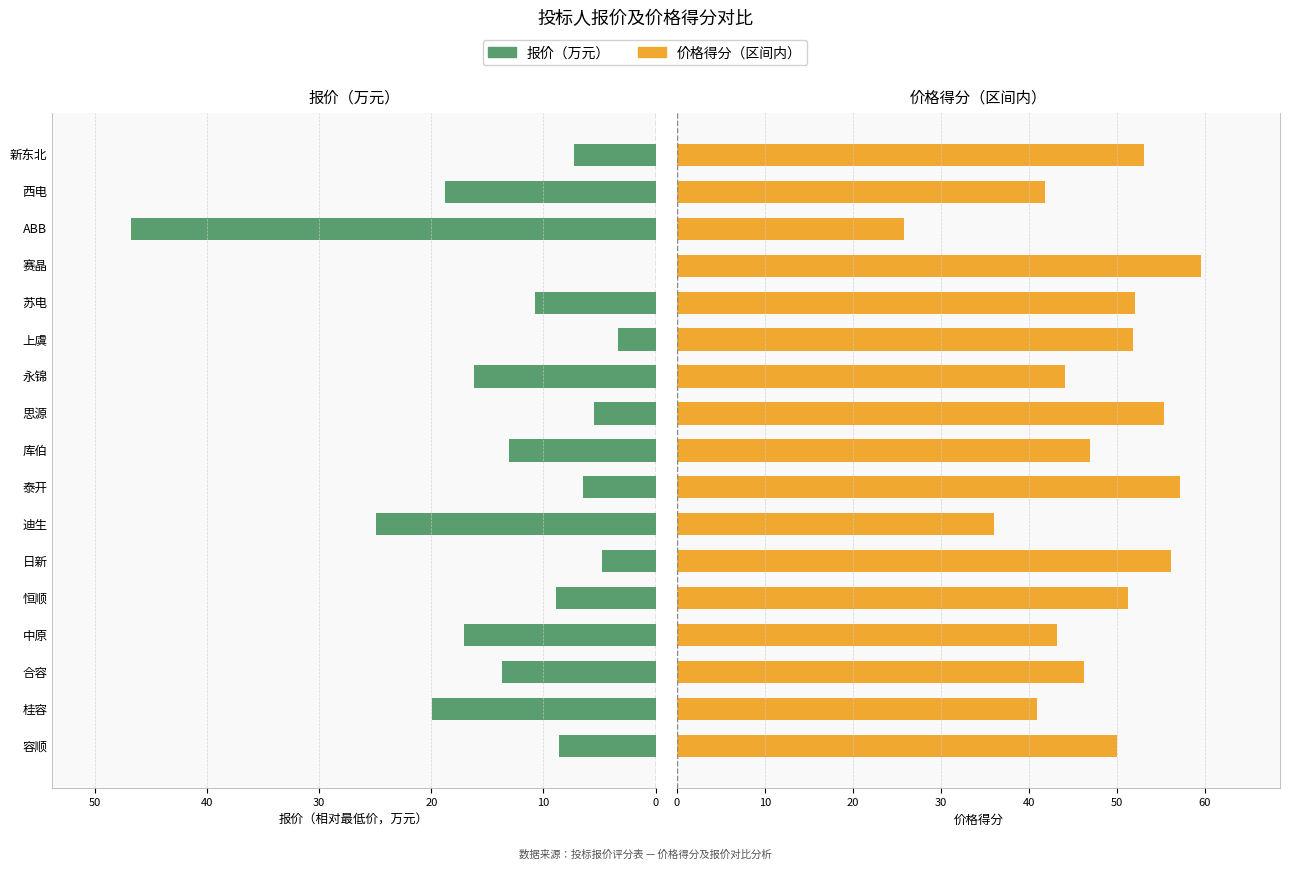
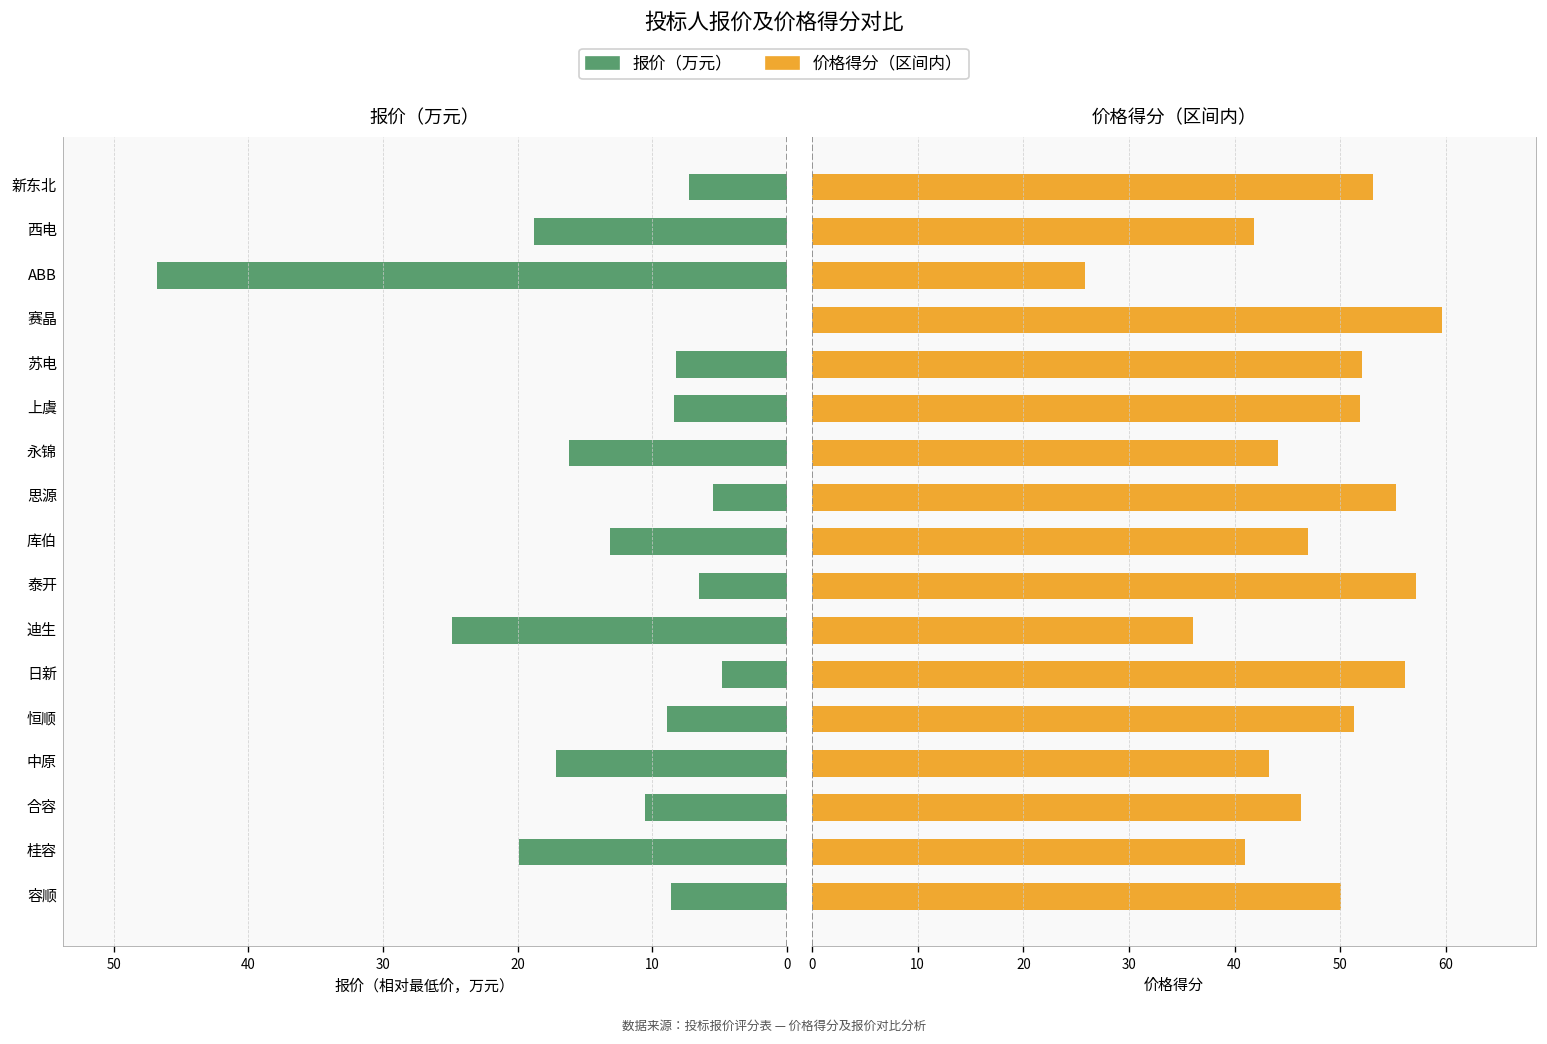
报价（万元）, 苏电: 10.8 -> 8.2
报价（万元）, 上虞: 3.4 -> 8.4
报价（万元）, 合容: 13.7 -> 10.6
